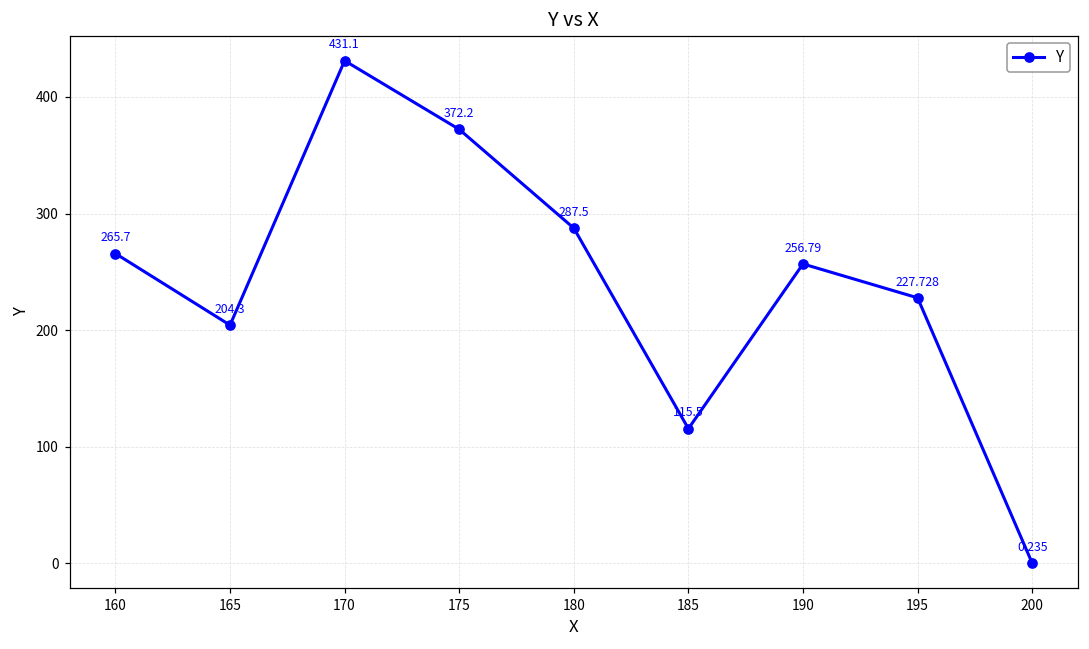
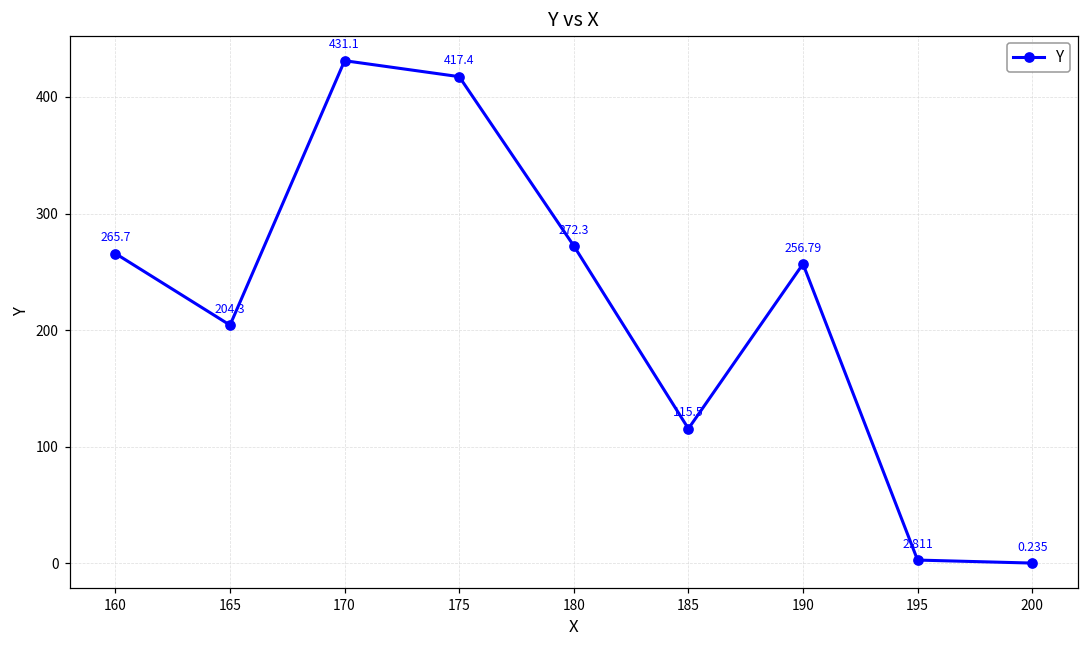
175: 372.2 -> 417.4
180: 287.5 -> 272.3
195: 227.728 -> 2.811
